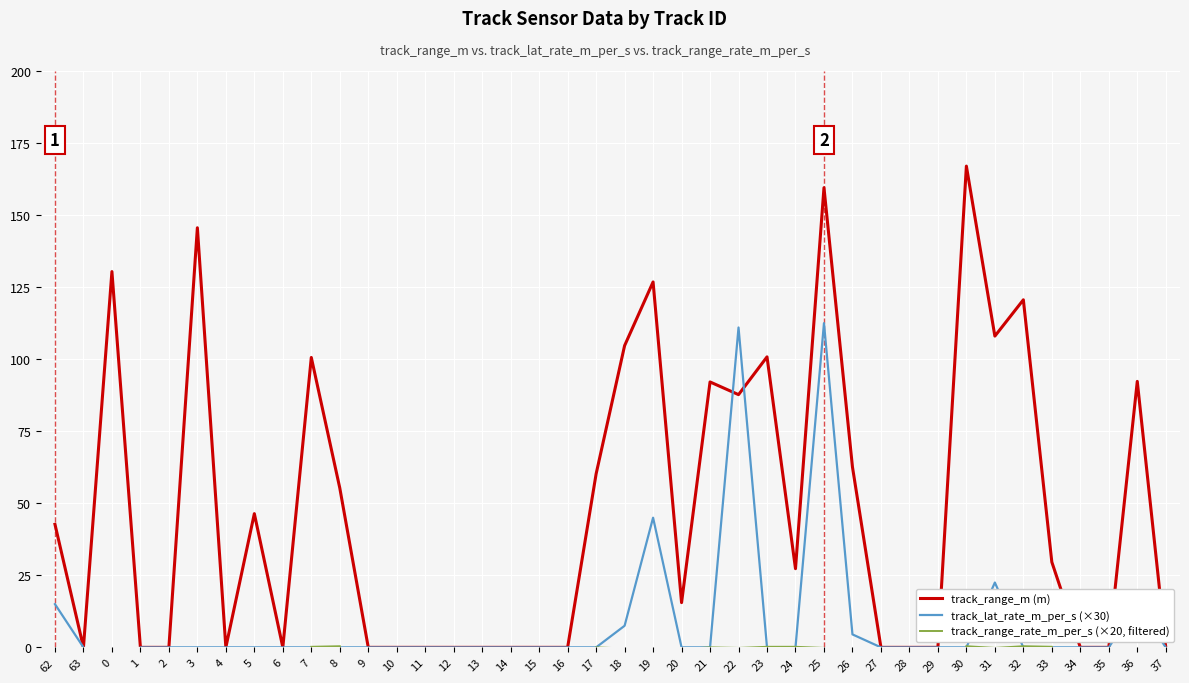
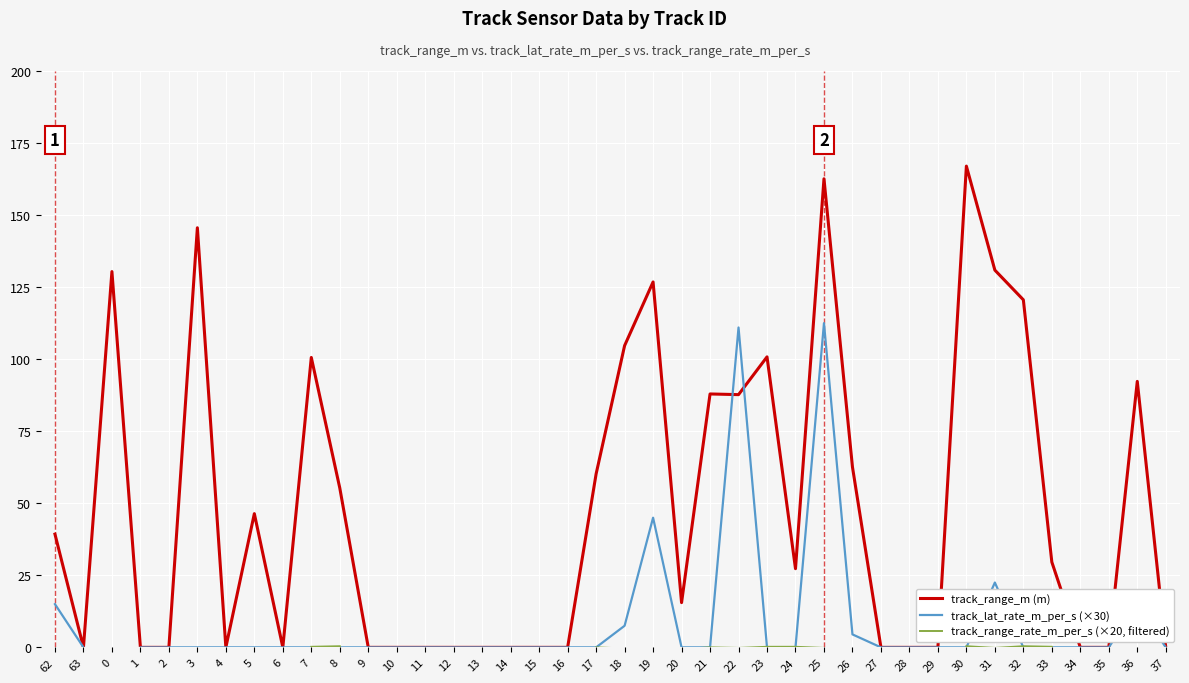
track_range_m (m), 62: 43 -> 39
track_range_m (m), 21: 92 -> 88
track_range_m (m), 25: 160 -> 163
track_range_m (m), 31: 108 -> 131
